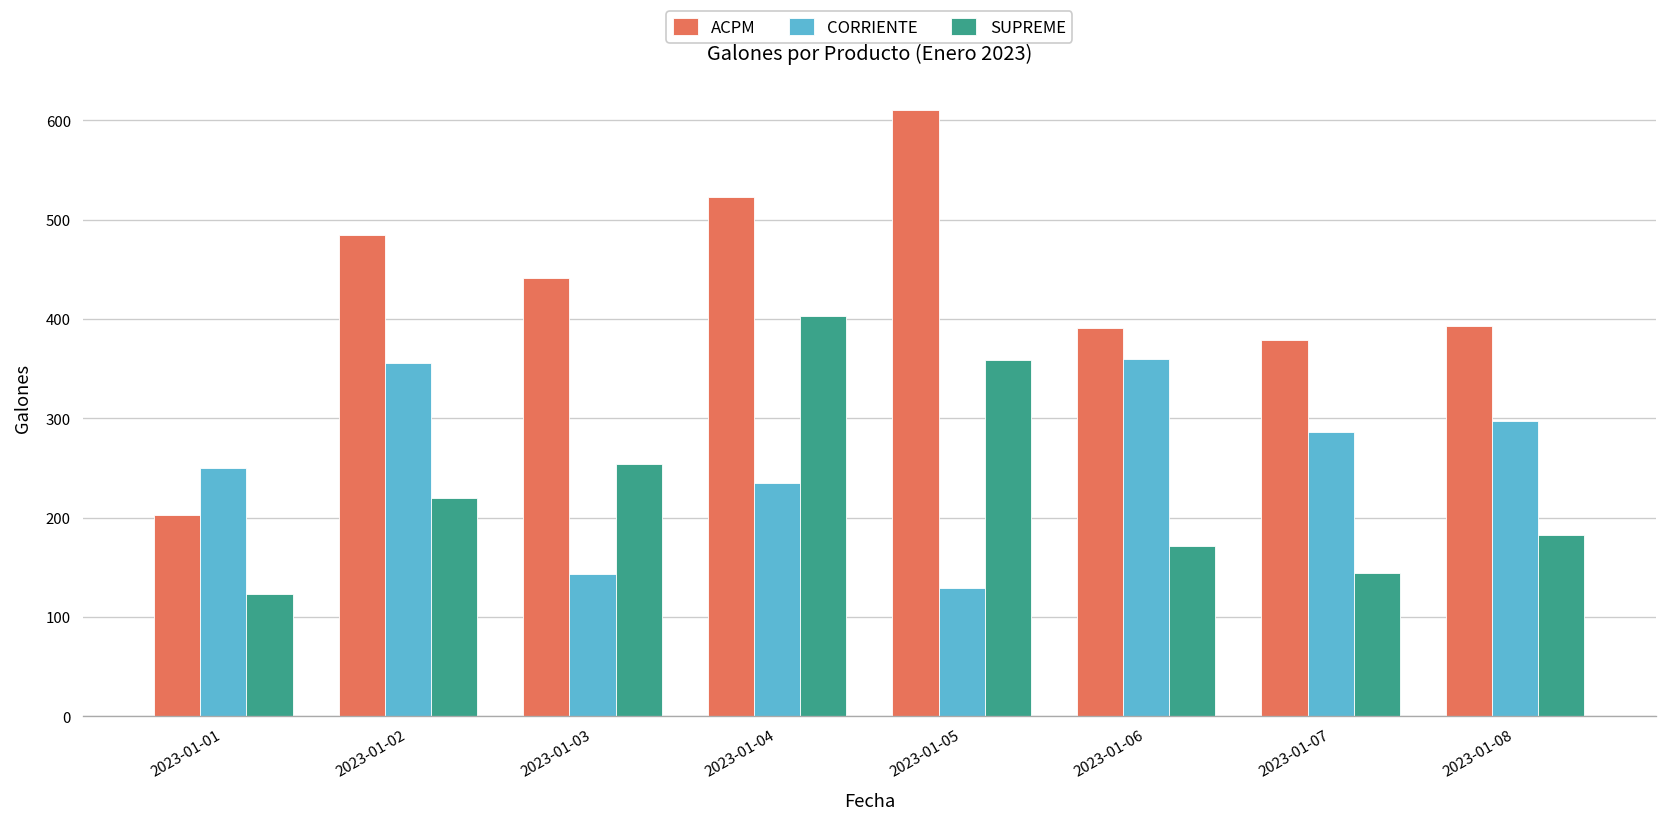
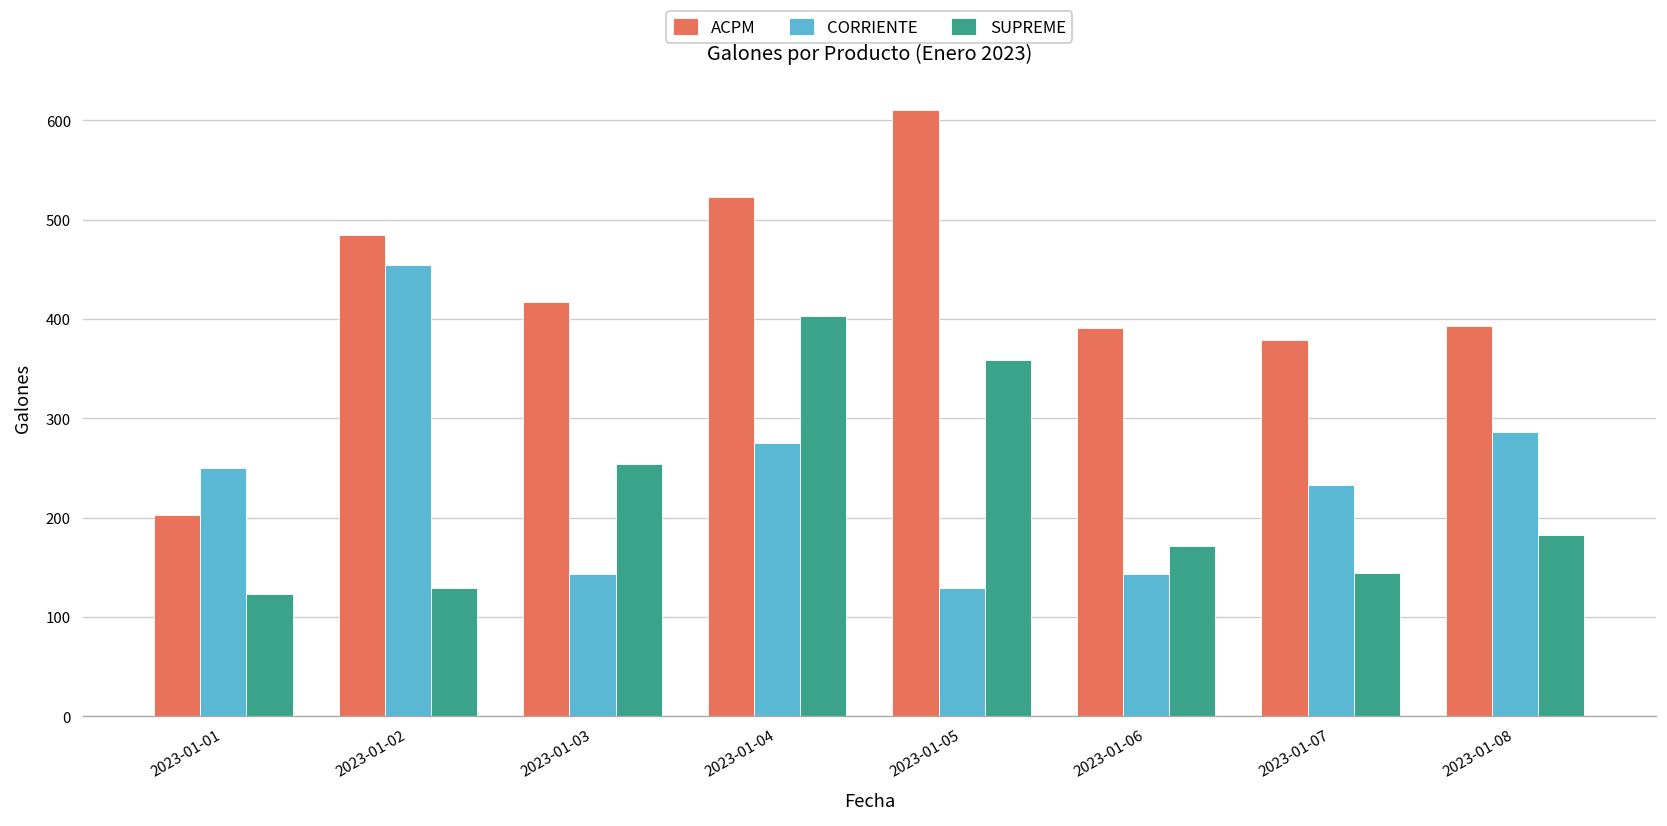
CORRIENTE, 2023-01-02: 360 -> 450
SUPREME, 2023-01-02: 220 -> 130
ACPM, 2023-01-03: 440 -> 420
CORRIENTE, 2023-01-04: 230 -> 280
CORRIENTE, 2023-01-06: 360 -> 140
CORRIENTE, 2023-01-07: 290 -> 230
CORRIENTE, 2023-01-08: 300 -> 290
